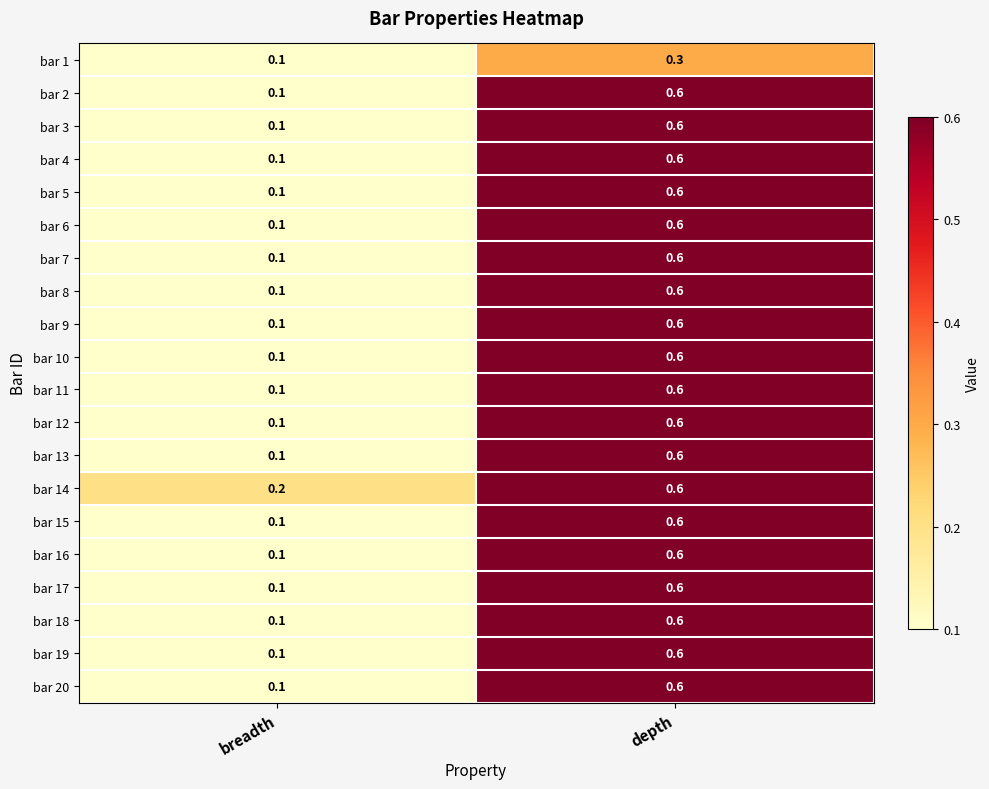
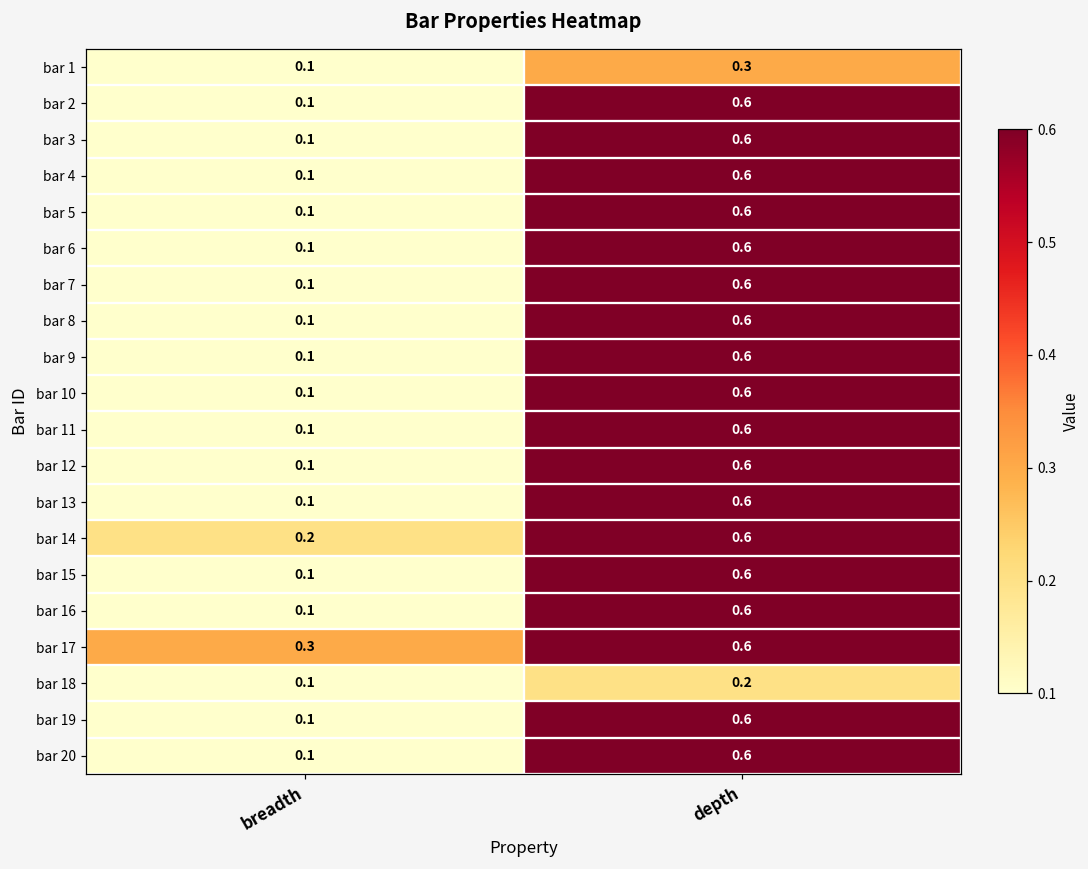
bar 17, breadth: 0.1 -> 0.3
bar 18, depth: 0.6 -> 0.2
